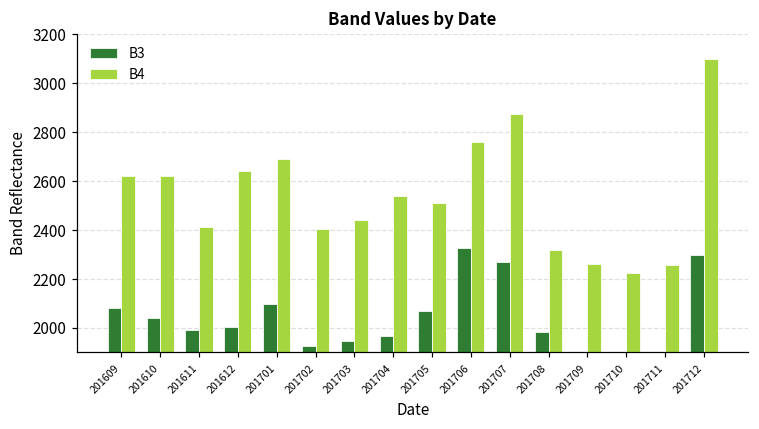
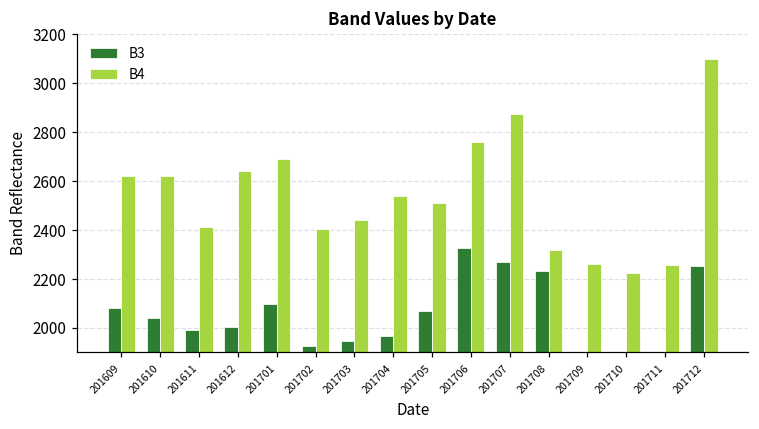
B3, 201708: 1980 -> 2240
B3, 201712: 2300 -> 2250
